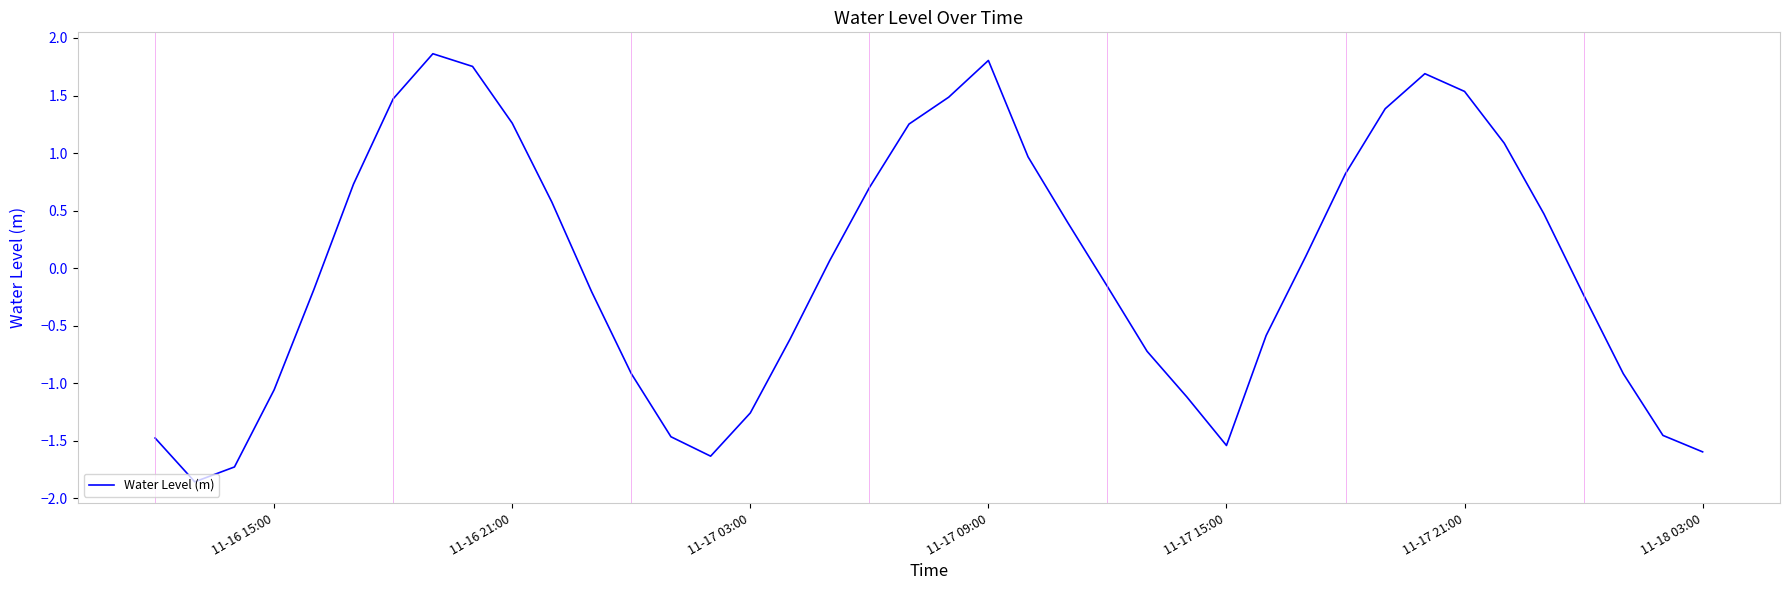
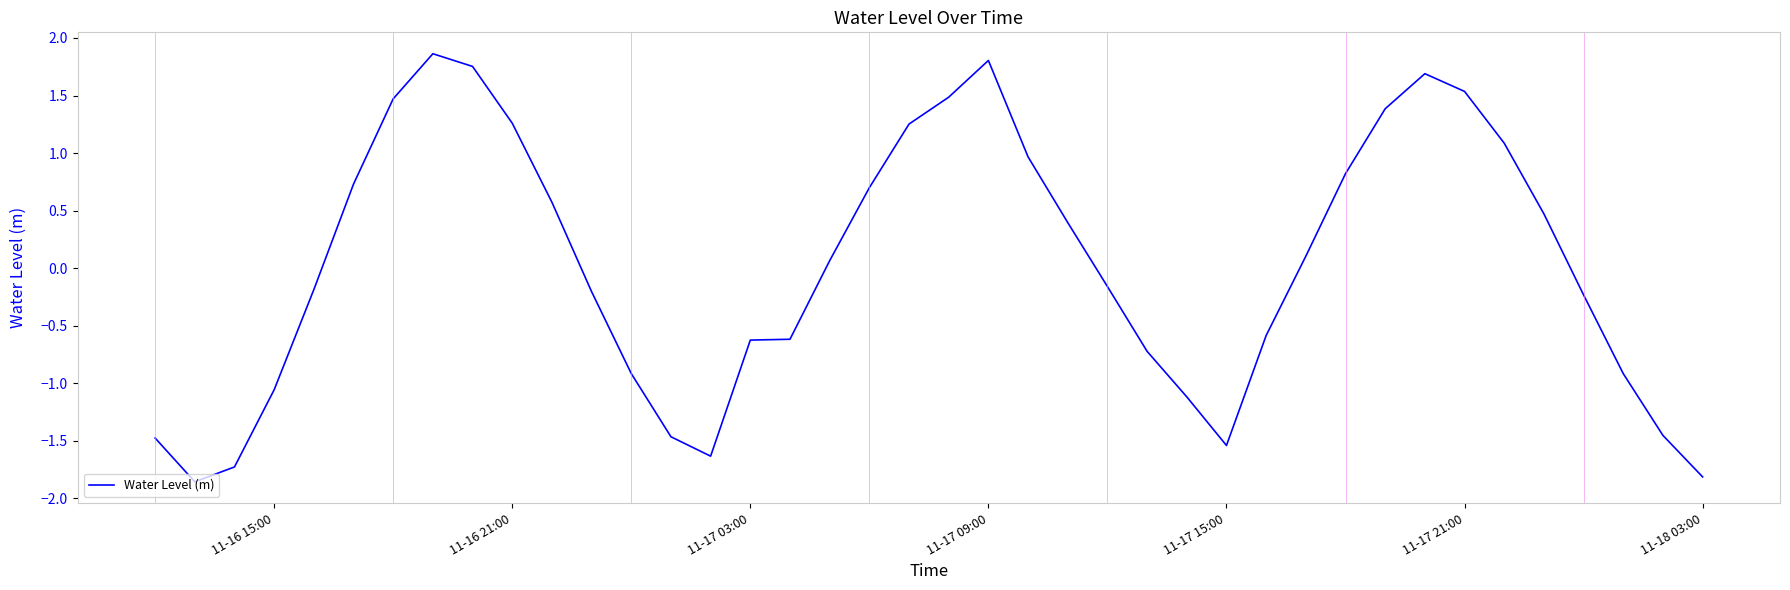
11-17 03:00: -1.26 -> -0.62
11-18 03:00: -1.60 -> -1.81
